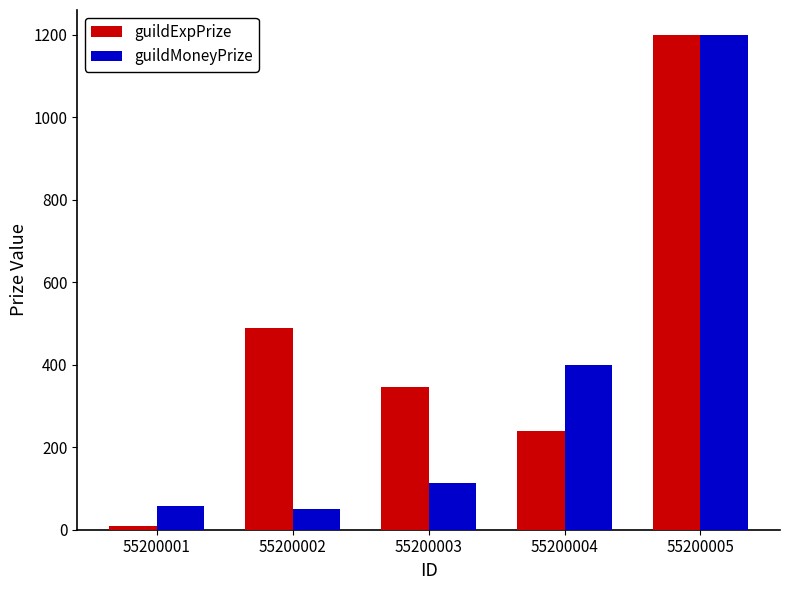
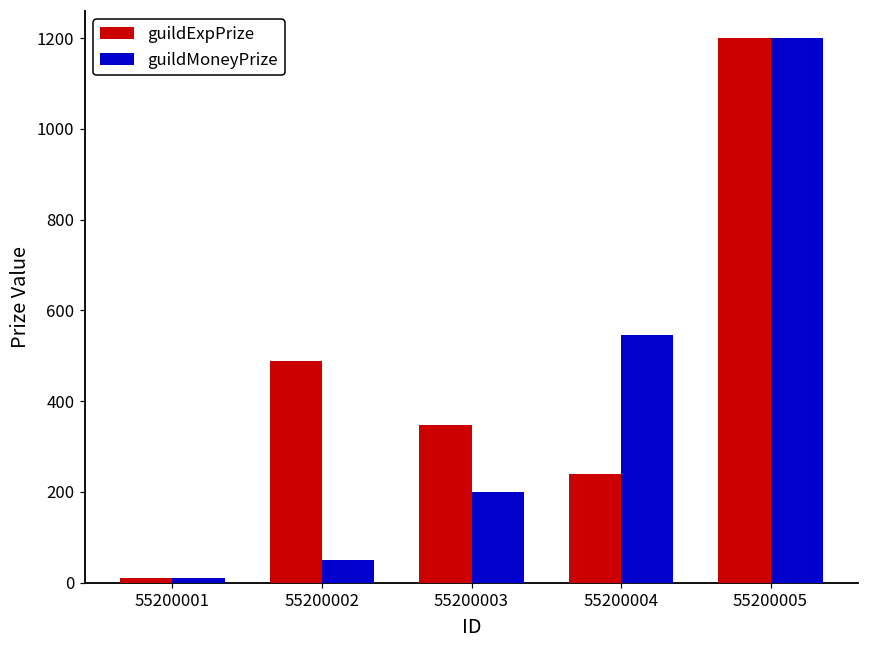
guildMoneyPrize, 55200001: 60 -> 10
guildMoneyPrize, 55200003: 110 -> 200
guildMoneyPrize, 55200004: 400 -> 550
